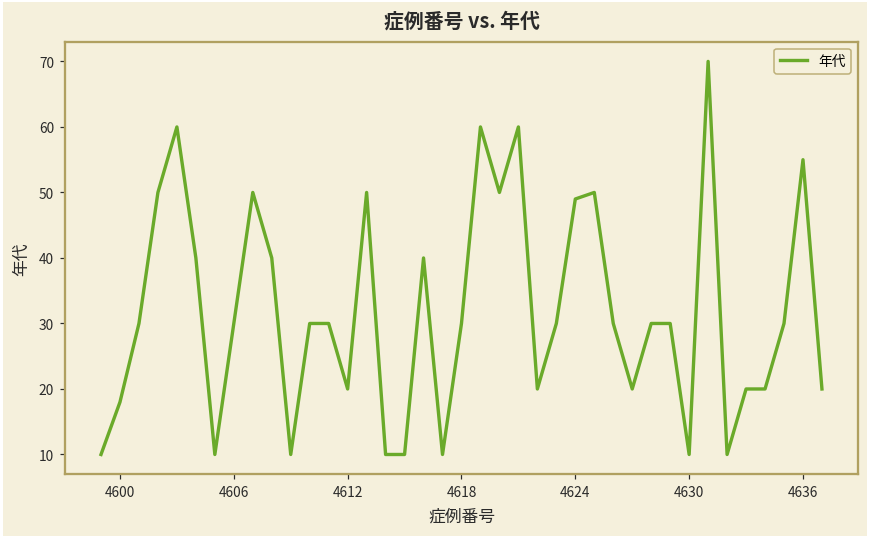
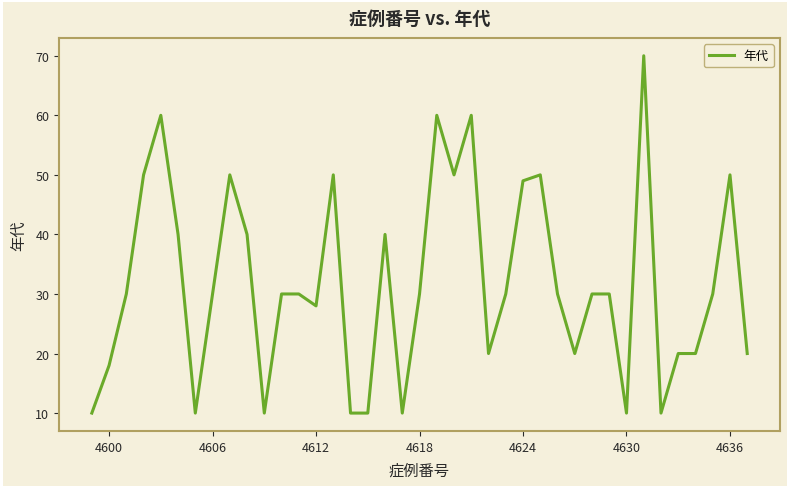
4612: 20 -> 28
4636: 55 -> 50
